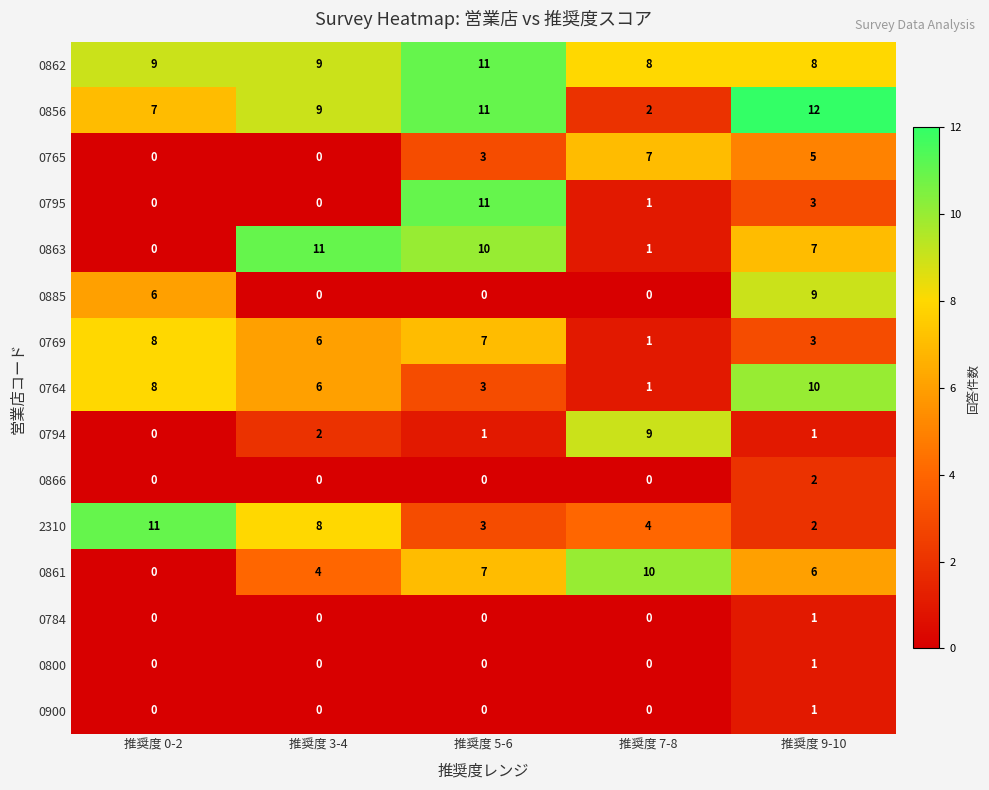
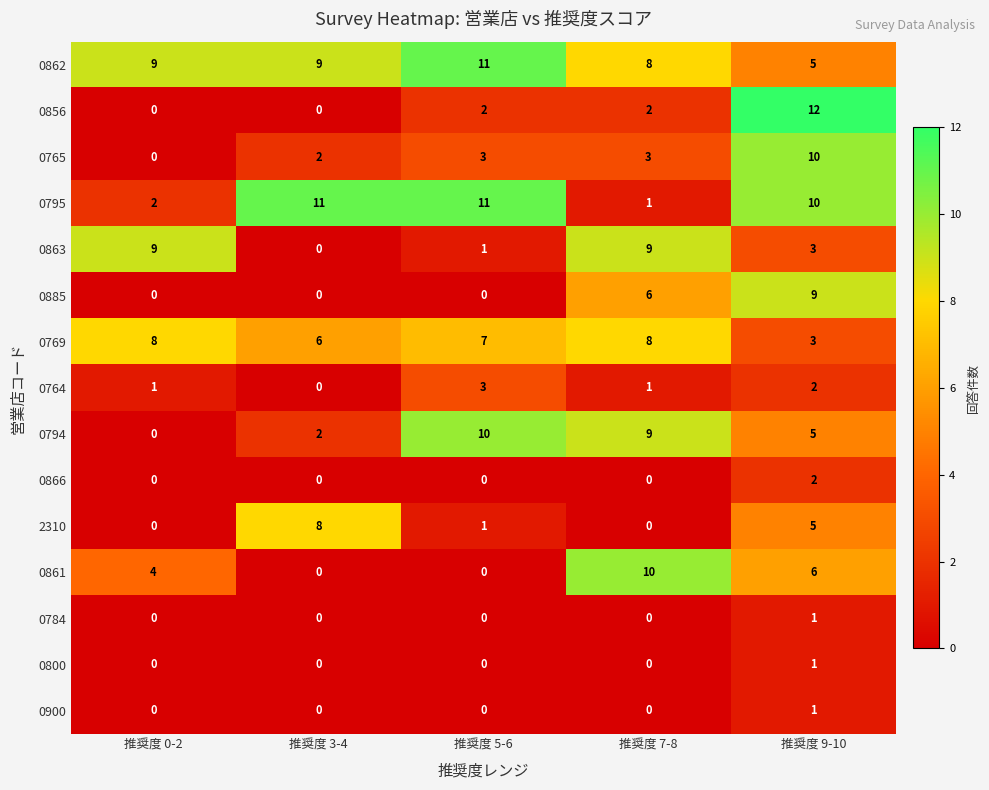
0862, 推奨度 9-10: 8 -> 5
0856, 推奨度 0-2: 7 -> 0
0856, 推奨度 3-4: 9 -> 0
0856, 推奨度 5-6: 11 -> 2
0765, 推奨度 3-4: 0 -> 2
0765, 推奨度 7-8: 7 -> 3
0765, 推奨度 9-10: 5 -> 10
0795, 推奨度 0-2: 0 -> 2
0795, 推奨度 3-4: 0 -> 11
0795, 推奨度 9-10: 3 -> 10
0863, 推奨度 0-2: 0 -> 9
0863, 推奨度 3-4: 11 -> 0
0863, 推奨度 5-6: 10 -> 1
0863, 推奨度 7-8: 1 -> 9
0863, 推奨度 9-10: 7 -> 3
0885, 推奨度 0-2: 6 -> 0
0885, 推奨度 7-8: 0 -> 6
0769, 推奨度 7-8: 1 -> 8
0764, 推奨度 0-2: 8 -> 1
0764, 推奨度 3-4: 6 -> 0
0764, 推奨度 9-10: 10 -> 2
0794, 推奨度 5-6: 1 -> 10
0794, 推奨度 9-10: 1 -> 5
2310, 推奨度 0-2: 11 -> 0
2310, 推奨度 5-6: 3 -> 1
2310, 推奨度 7-8: 4 -> 0
2310, 推奨度 9-10: 2 -> 5
0861, 推奨度 0-2: 0 -> 4
0861, 推奨度 3-4: 4 -> 0
0861, 推奨度 5-6: 7 -> 0
